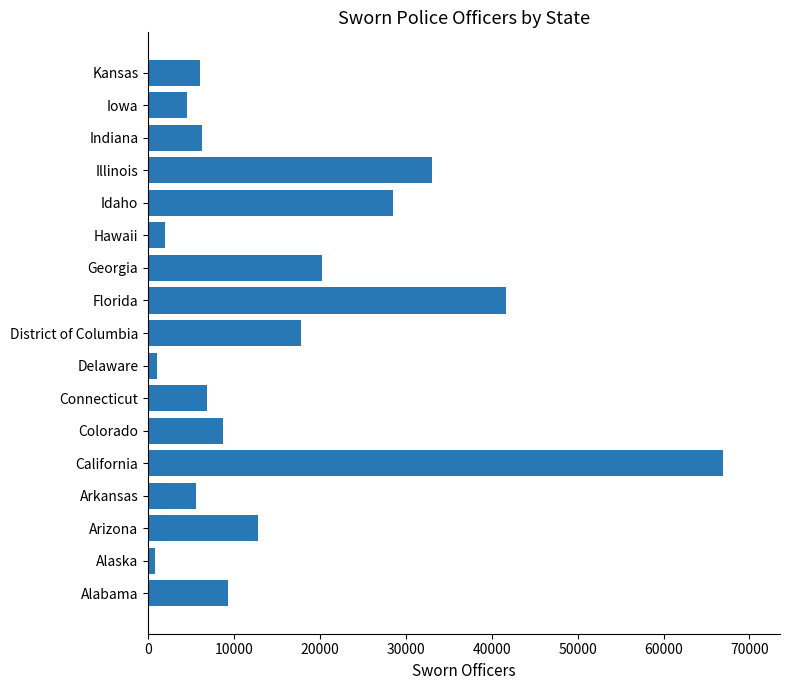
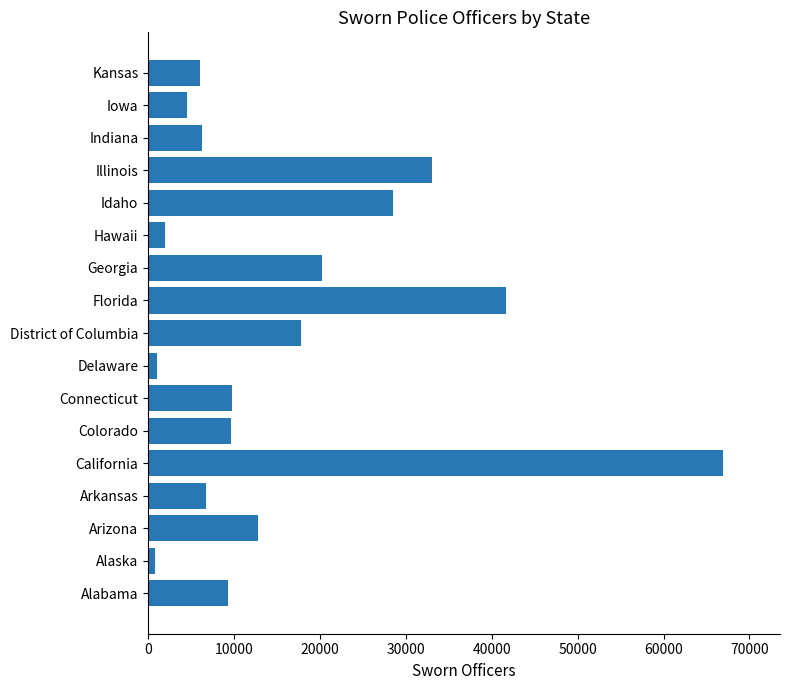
Connecticut: 7000 -> 10000
Colorado: 9000 -> 10000
Arkansas: 6000 -> 7000
